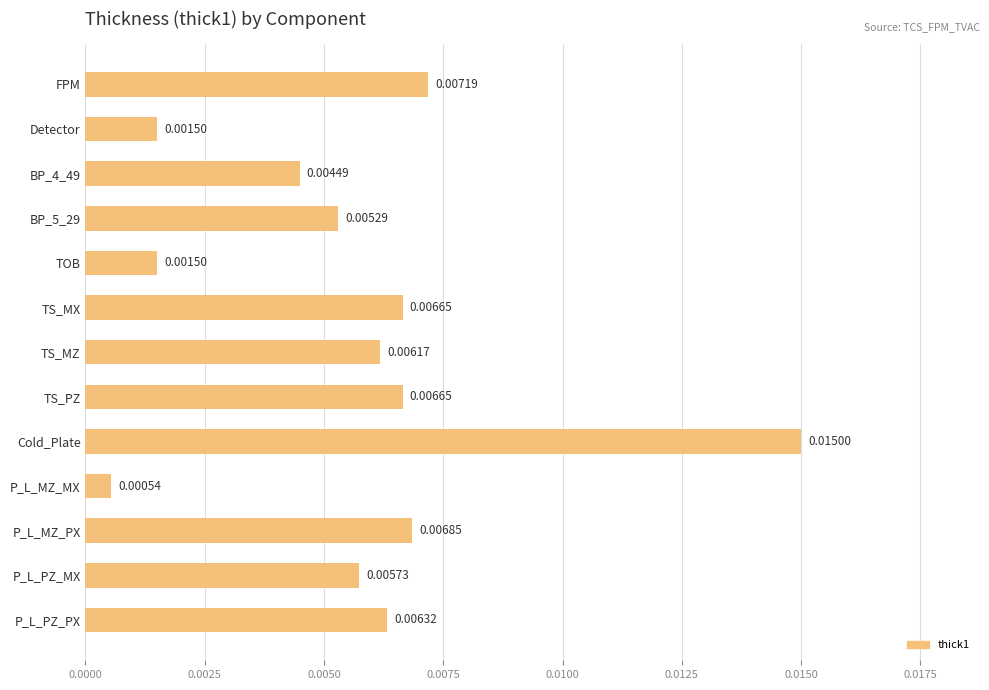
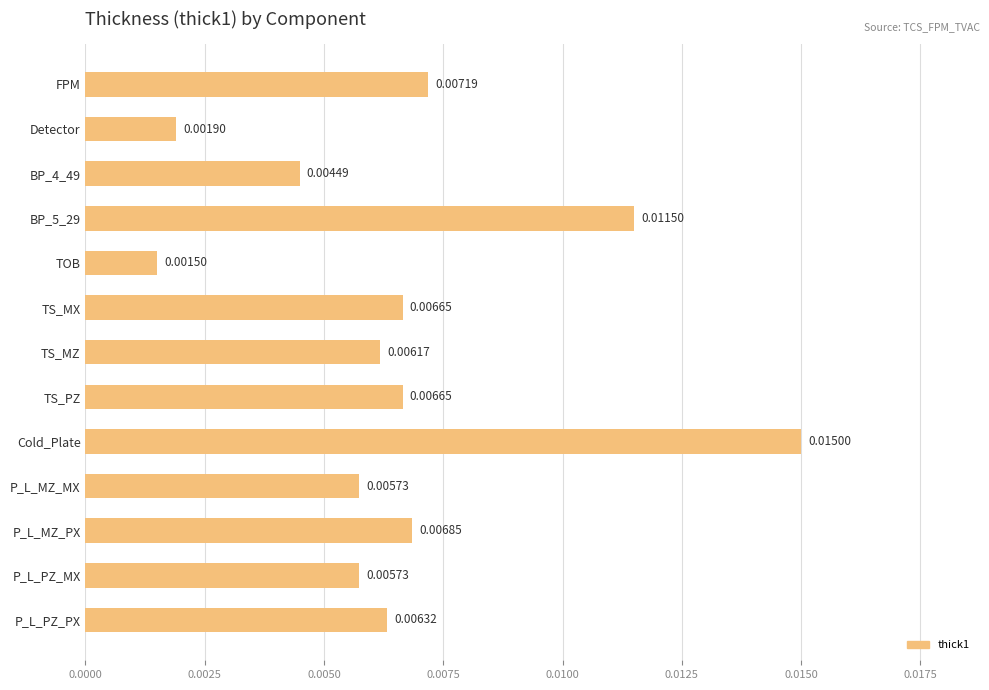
Detector: 0.00150 -> 0.00190
BP_5_29: 0.00529 -> 0.01150
P_L_MZ_MX: 0.00054 -> 0.00573
